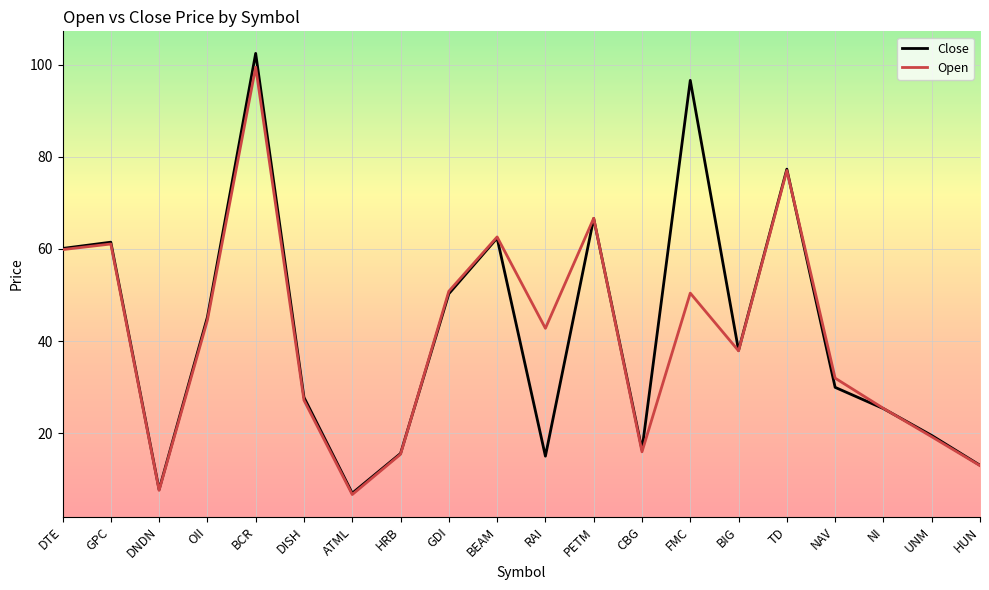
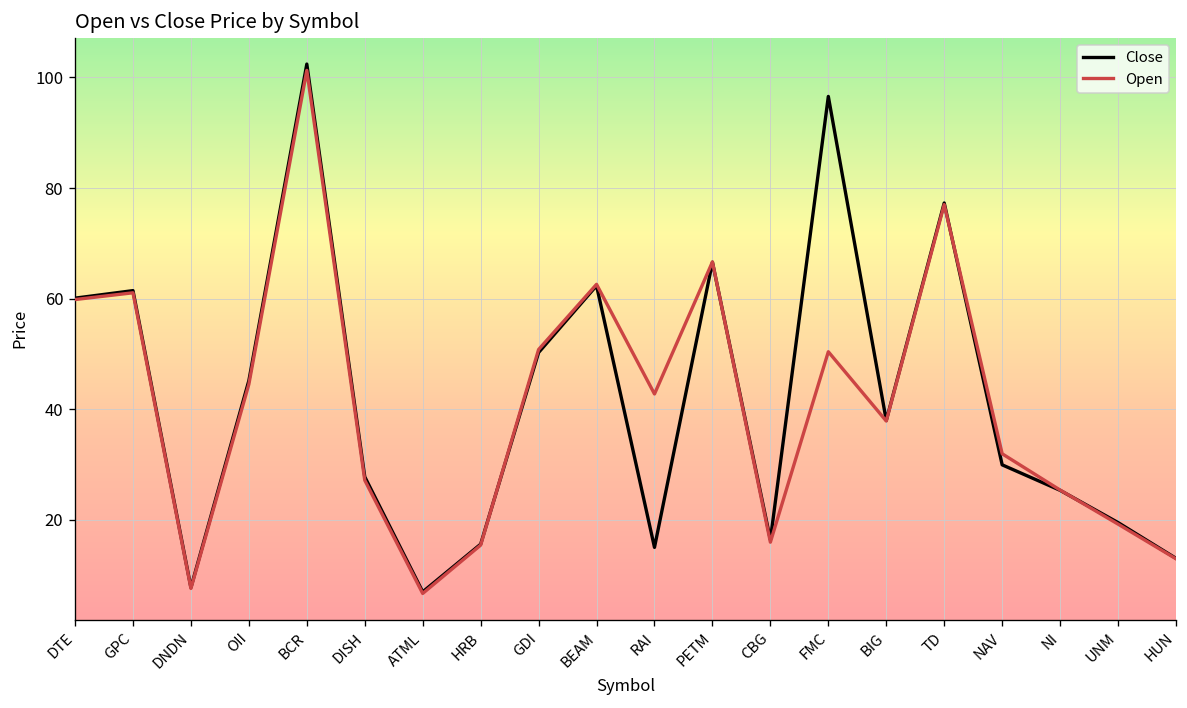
Open, BCR: 99 -> 101
